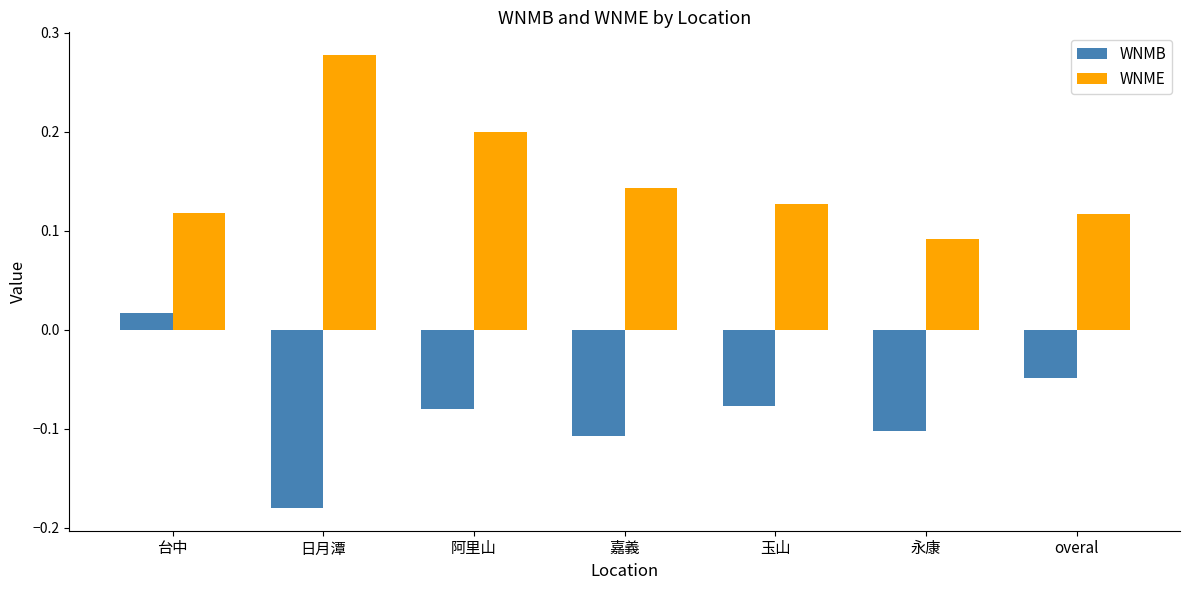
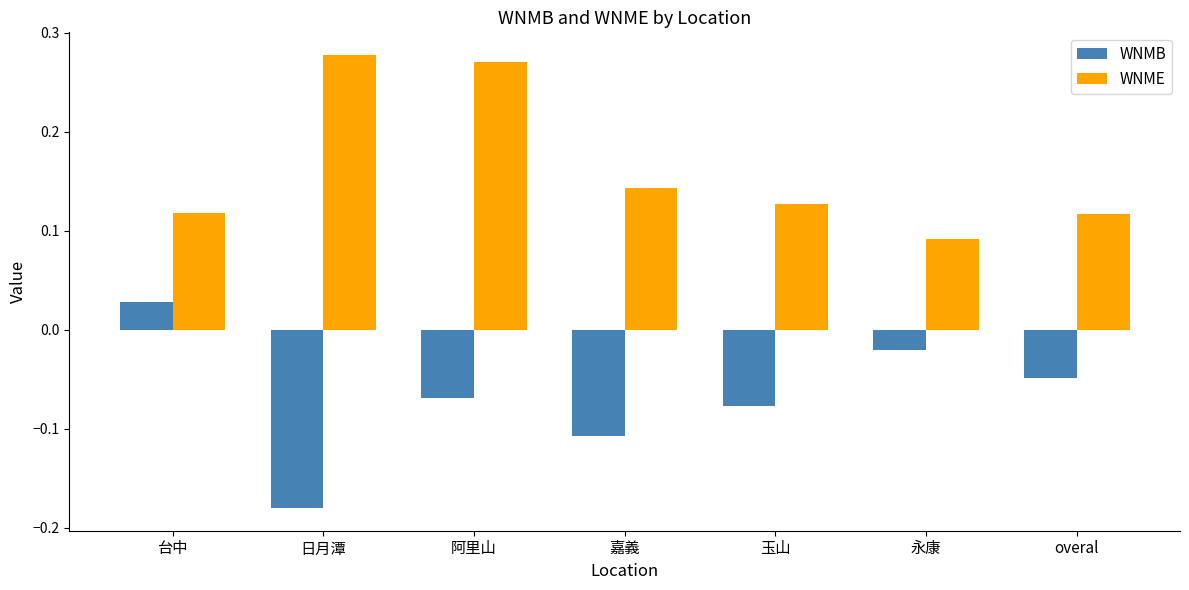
WNMB, 台中: 0.02 -> 0.03
WNMB, 阿里山: -0.08 -> -0.07
WNME, 阿里山: 0.20 -> 0.27
WNMB, 永康: -0.10 -> -0.02
